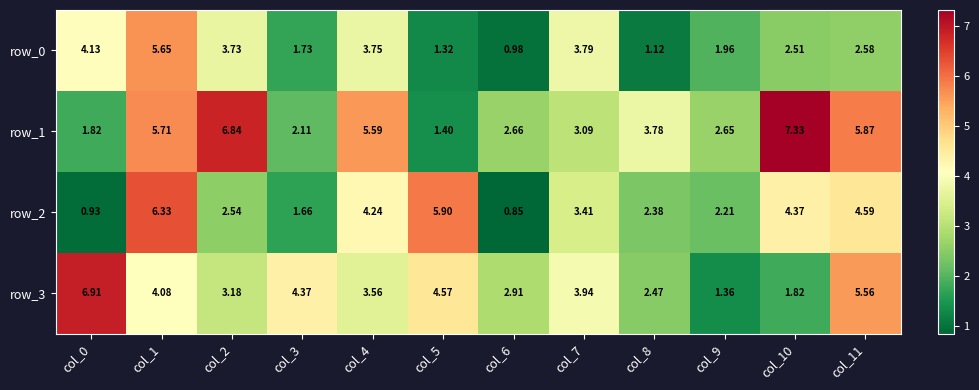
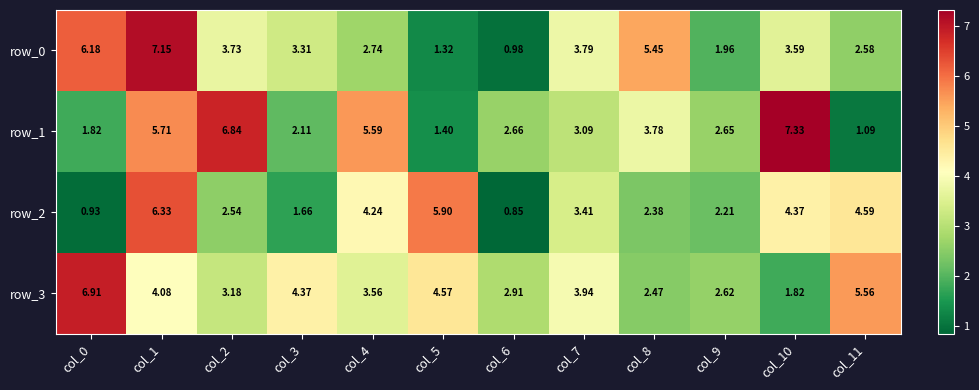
row_0, col_0: 4.13 -> 6.18
row_0, col_1: 5.65 -> 7.15
row_0, col_3: 1.73 -> 3.31
row_0, col_4: 3.75 -> 2.74
row_0, col_8: 1.12 -> 5.45
row_0, col_10: 2.51 -> 3.59
row_1, col_11: 5.87 -> 1.09
row_3, col_9: 1.36 -> 2.62
